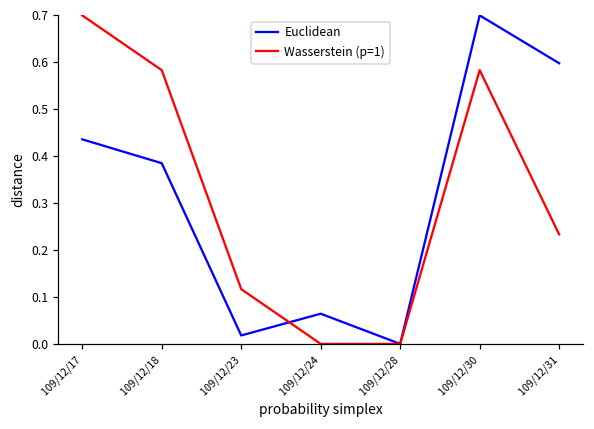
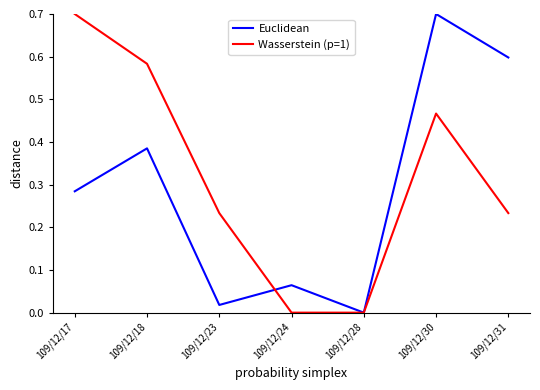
Euclidean, 109/12/17: 0.44 -> 0.28
Wasserstein (p=1), 109/12/23: 0.12 -> 0.23
Wasserstein (p=1), 109/12/30: 0.58 -> 0.47
